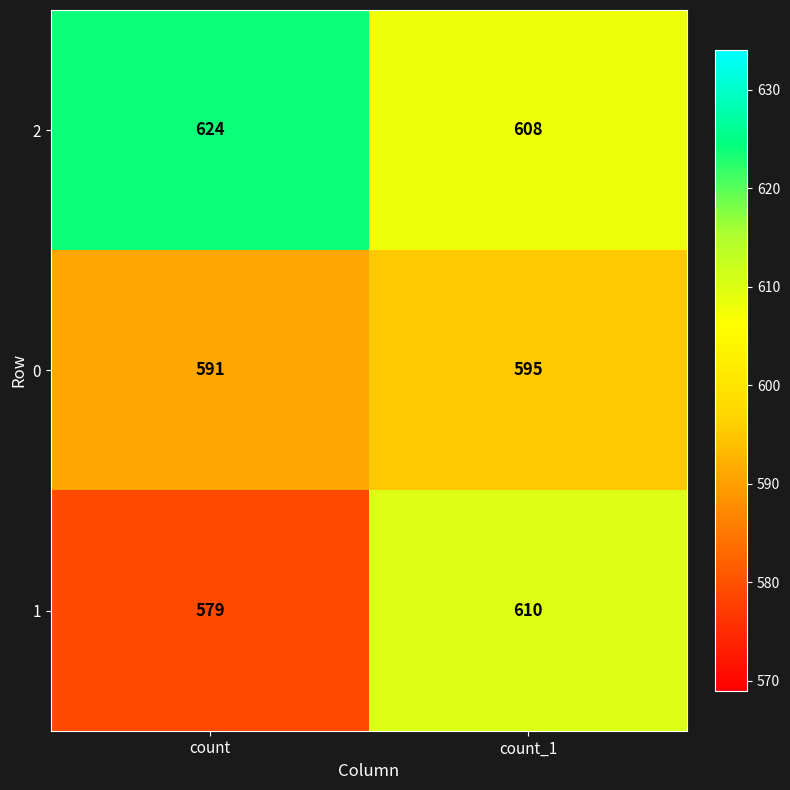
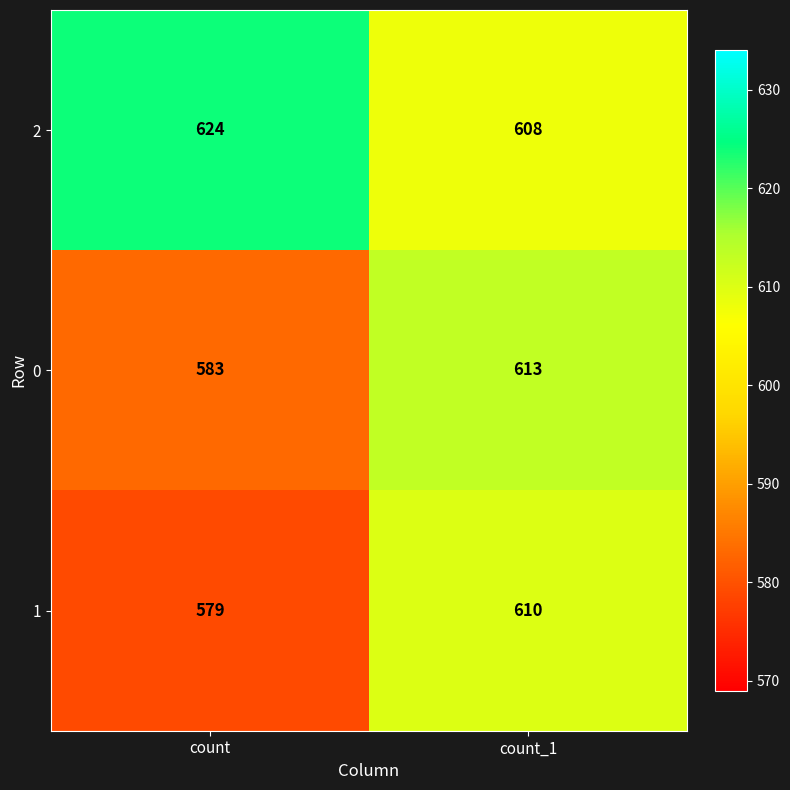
0, count: 591 -> 583
0, count_1: 595 -> 613
